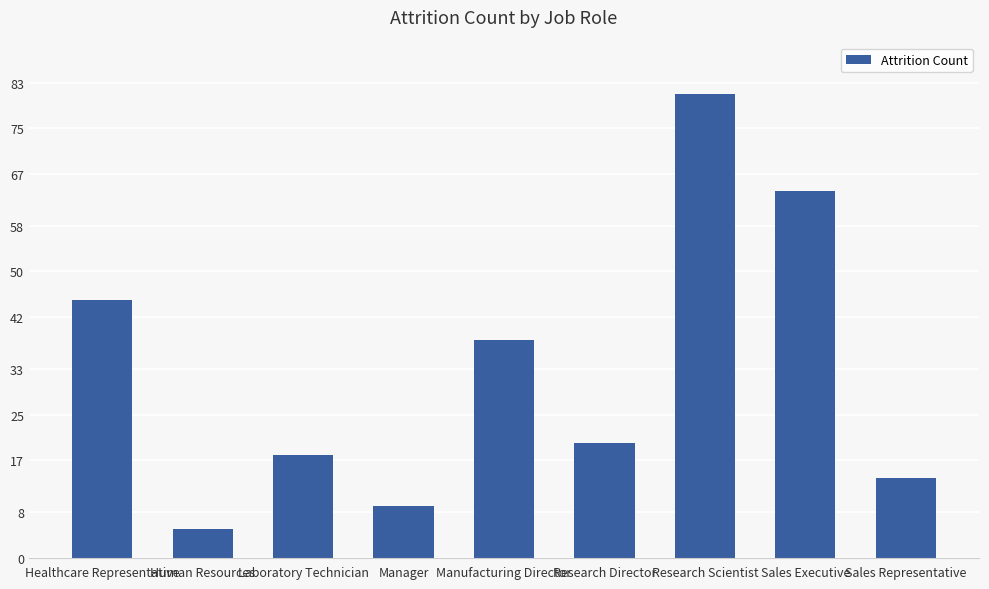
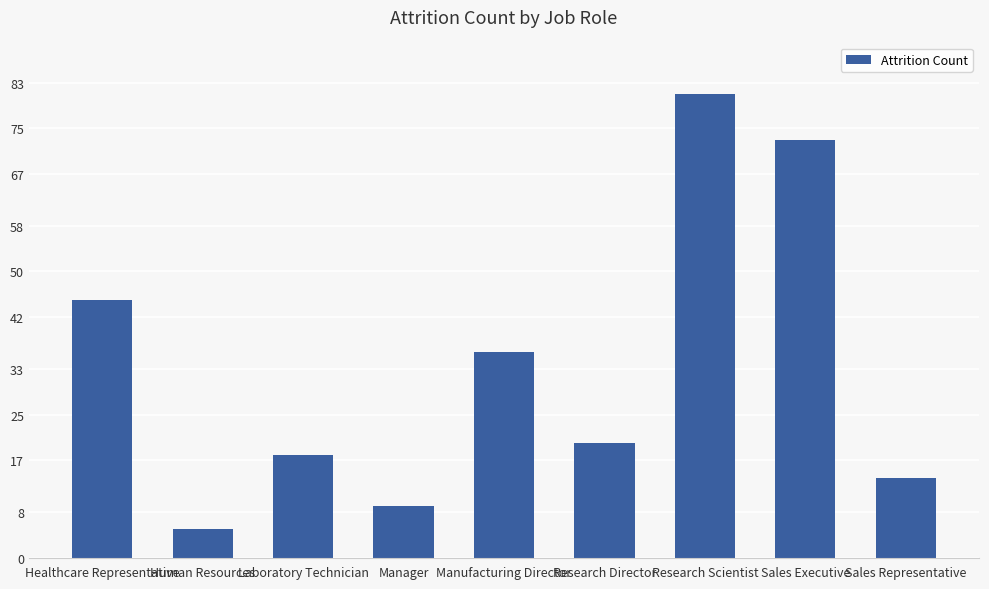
Manufacturing Director: 38 -> 36
Sales Executive: 64 -> 73
